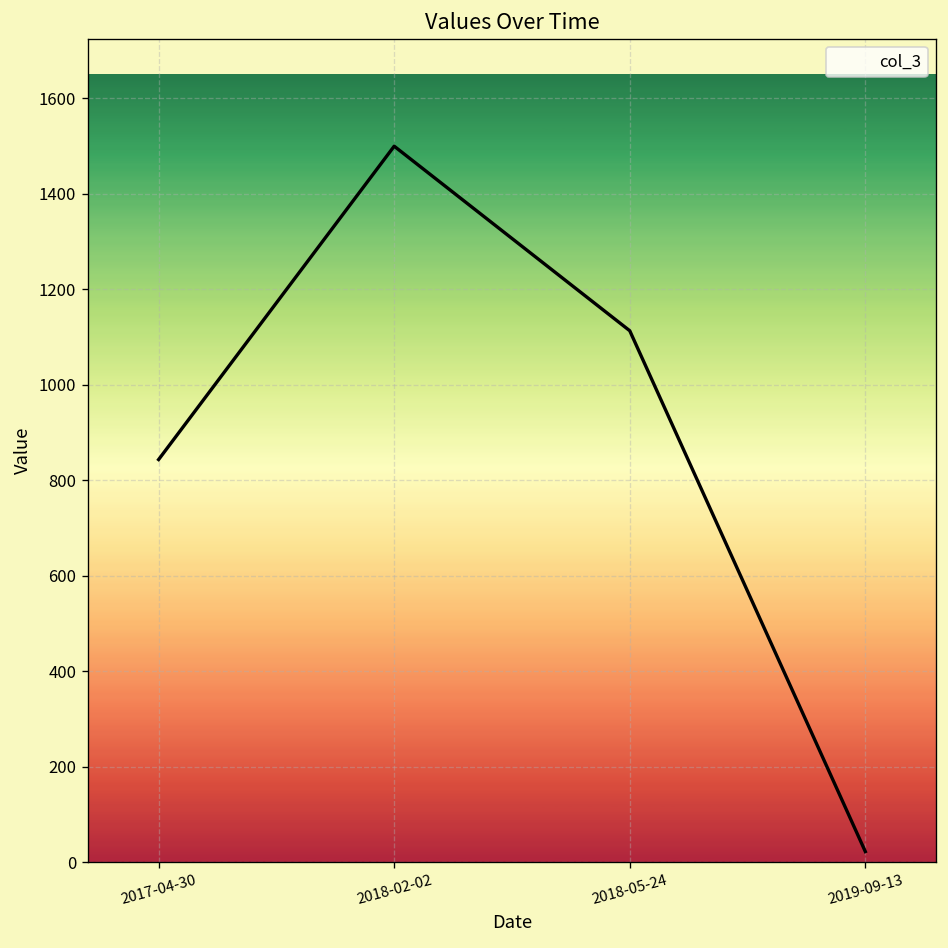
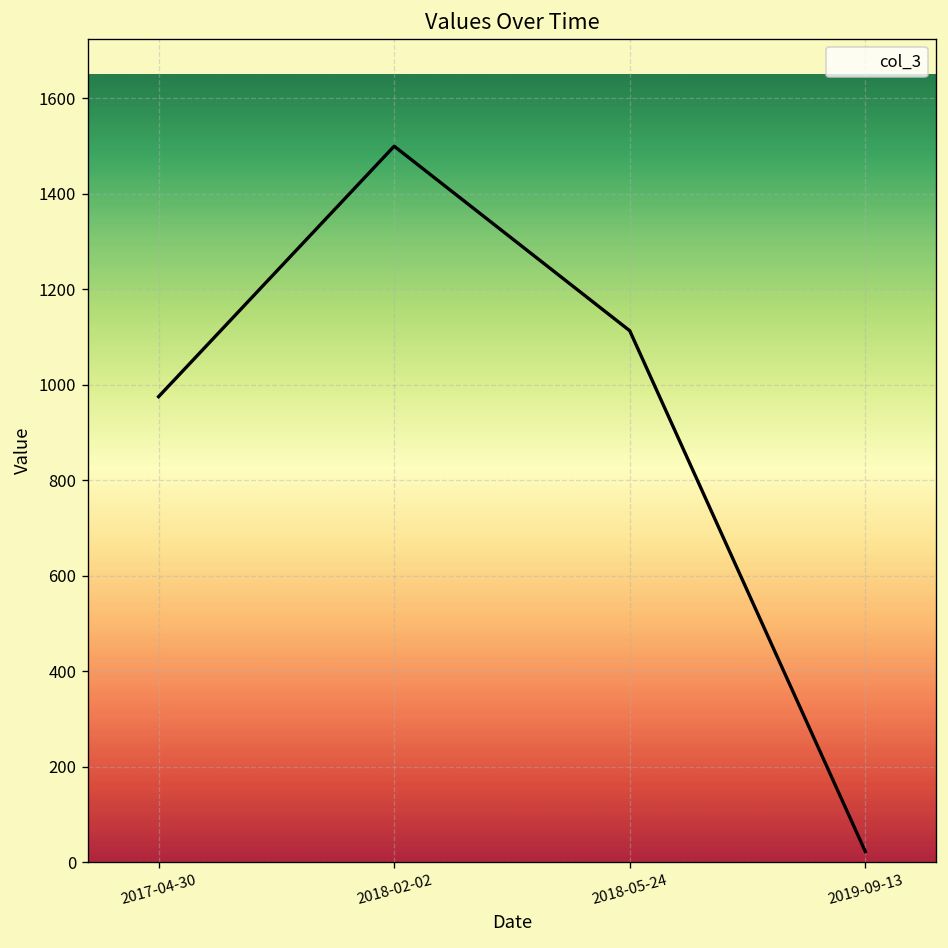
2017-04-30: 840 -> 980
